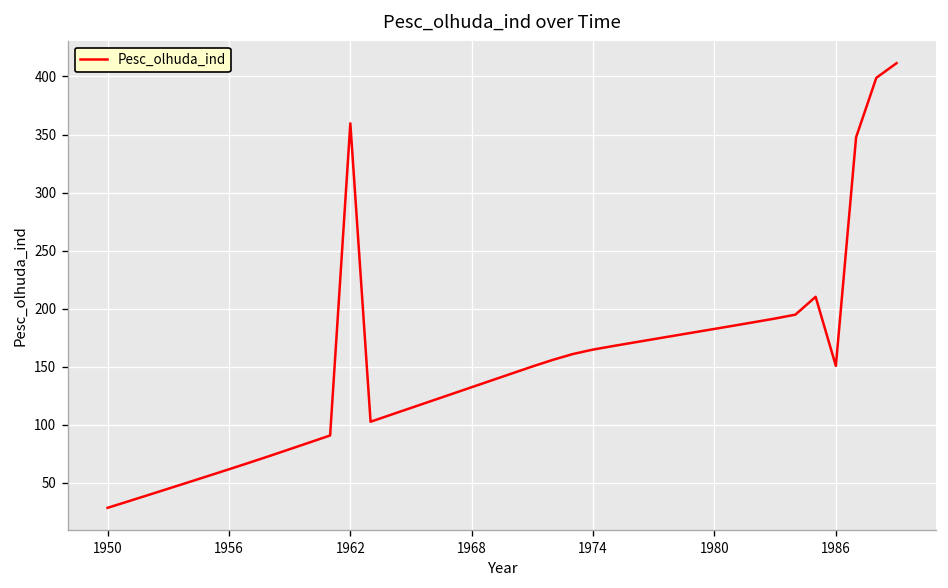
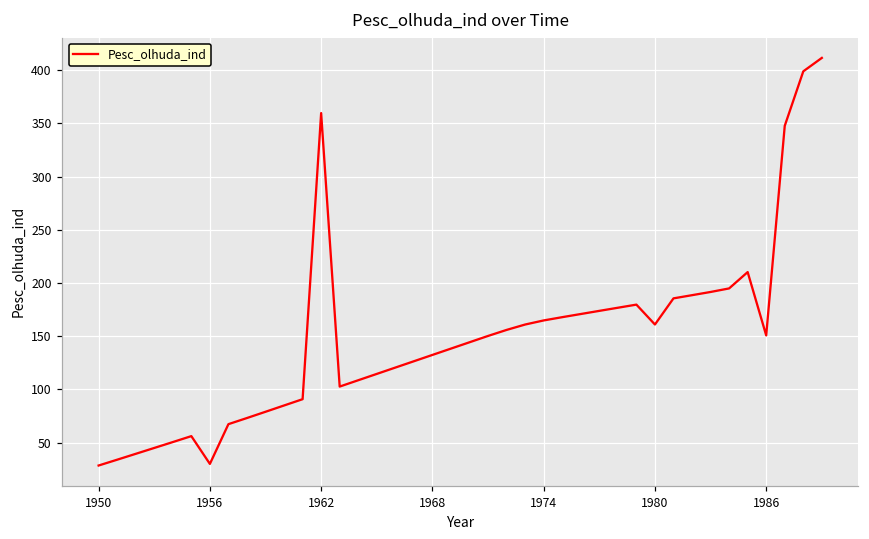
1956: 60 -> 30
1980: 180 -> 160
